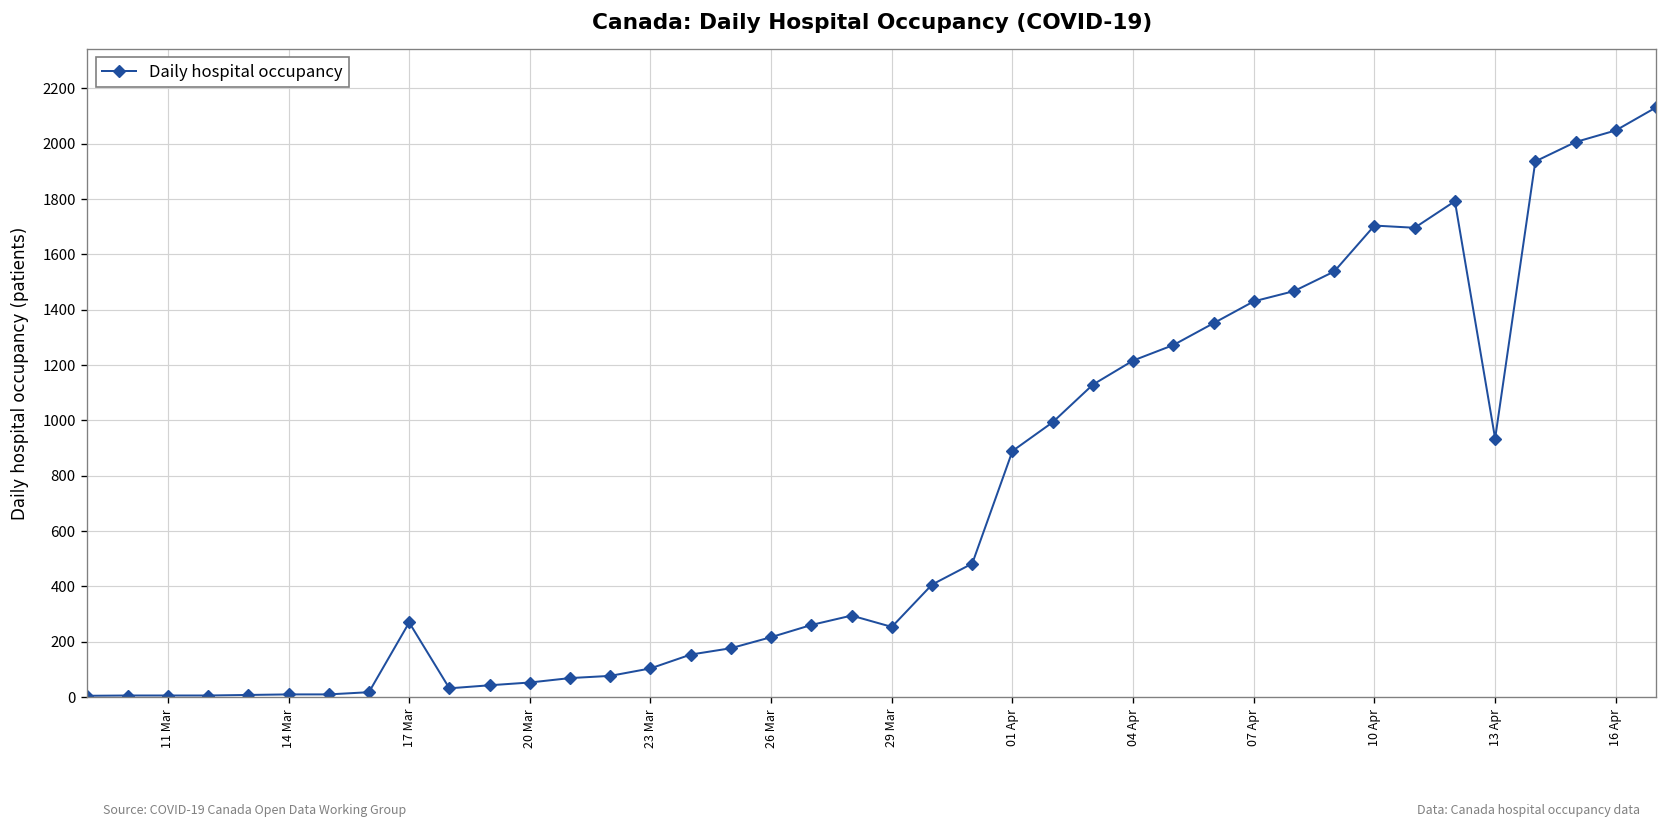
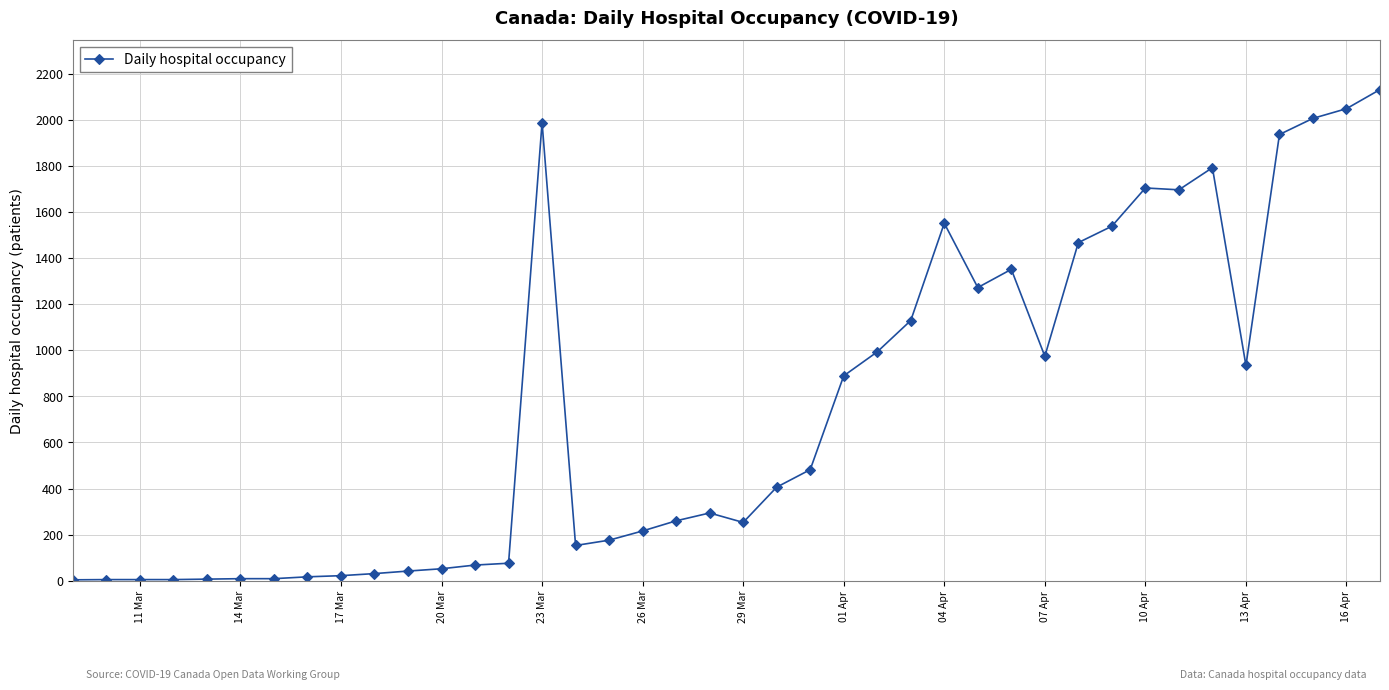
17 Mar: 270 -> 20
23 Mar: 100 -> 1990
04 Apr: 1220 -> 1550
07 Apr: 1430 -> 970
